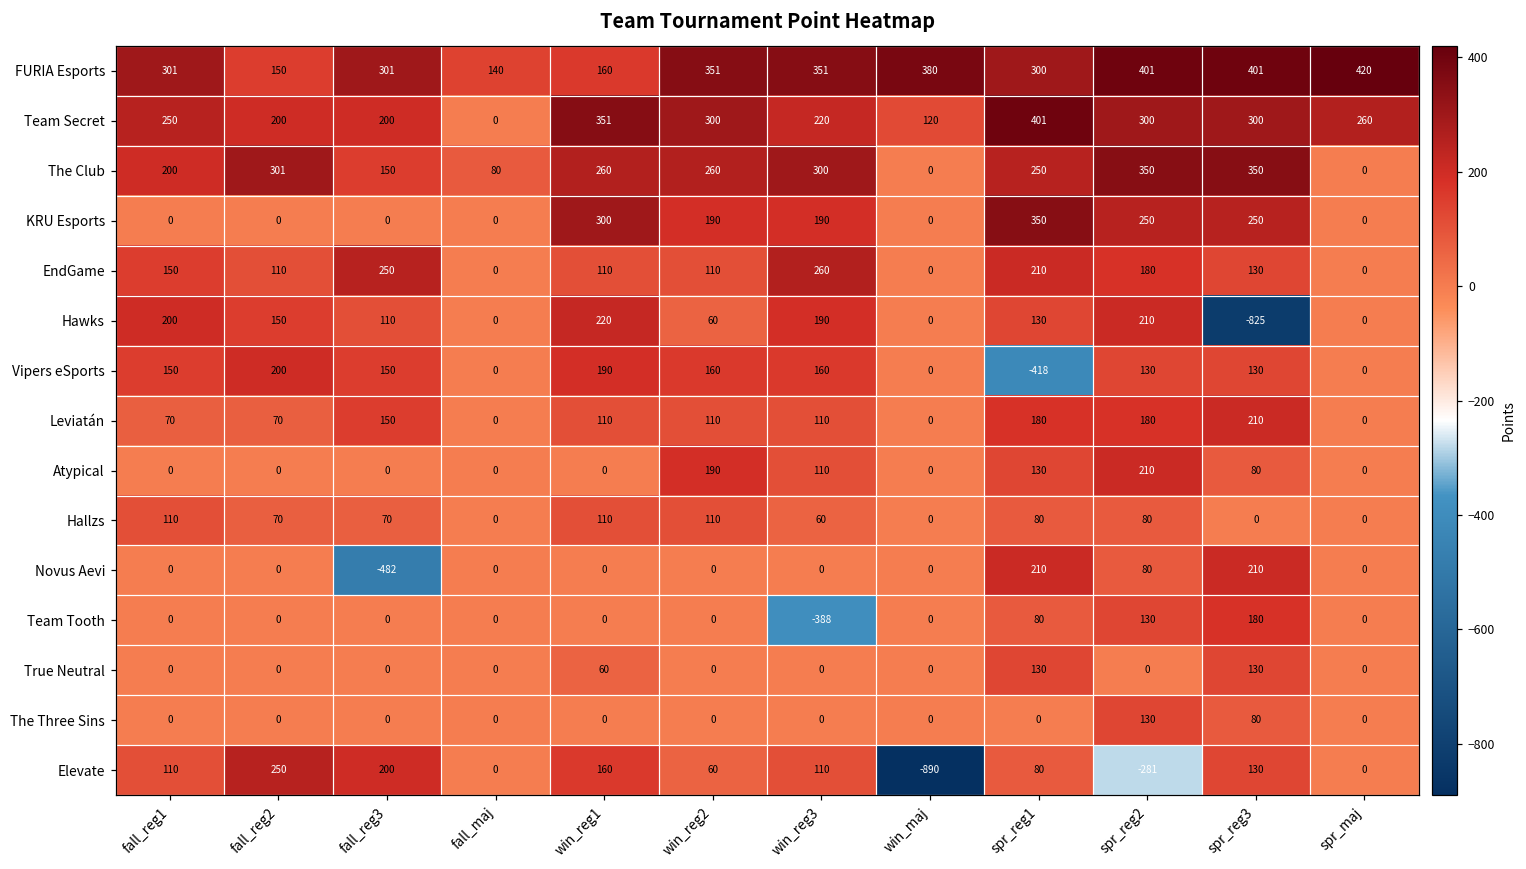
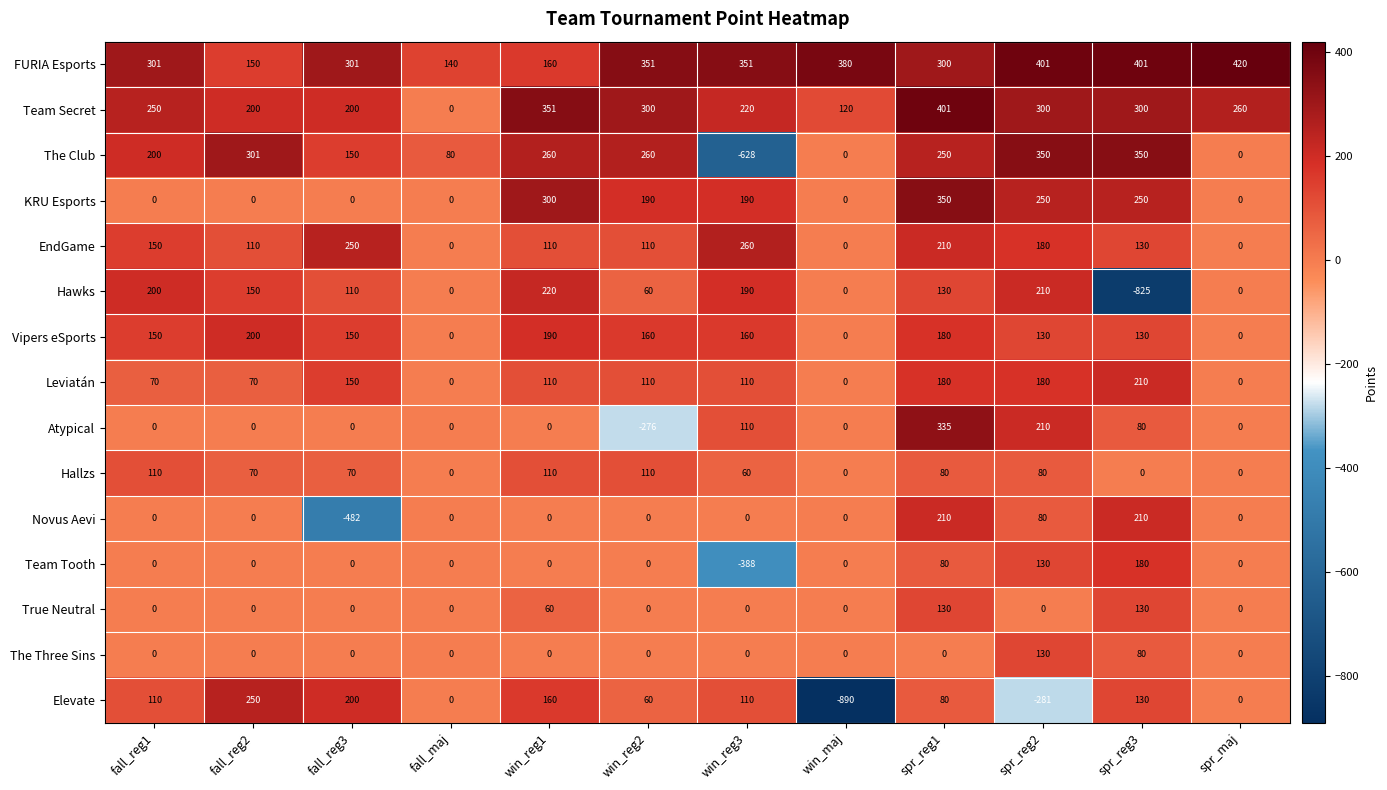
The Club, win_reg3: 300 -> -628
Vipers eSports, spr_reg1: -418 -> 180
Atypical, win_reg2: 190 -> -276
Atypical, spr_reg1: 130 -> 335
